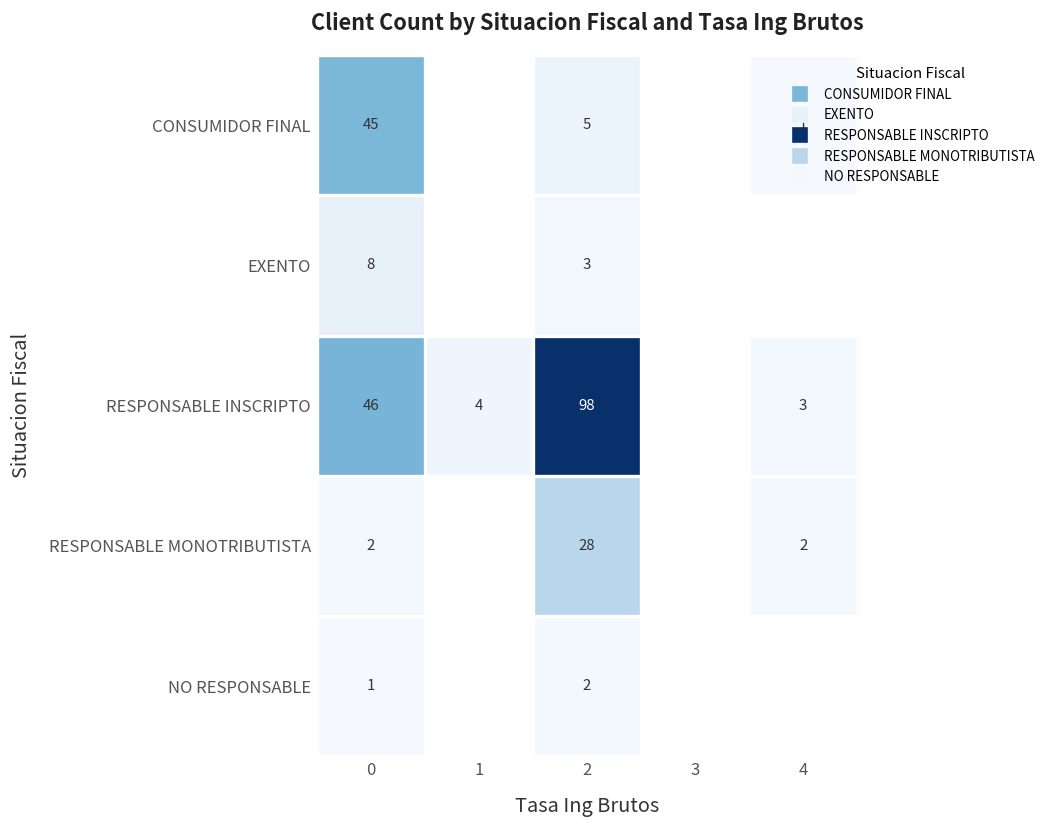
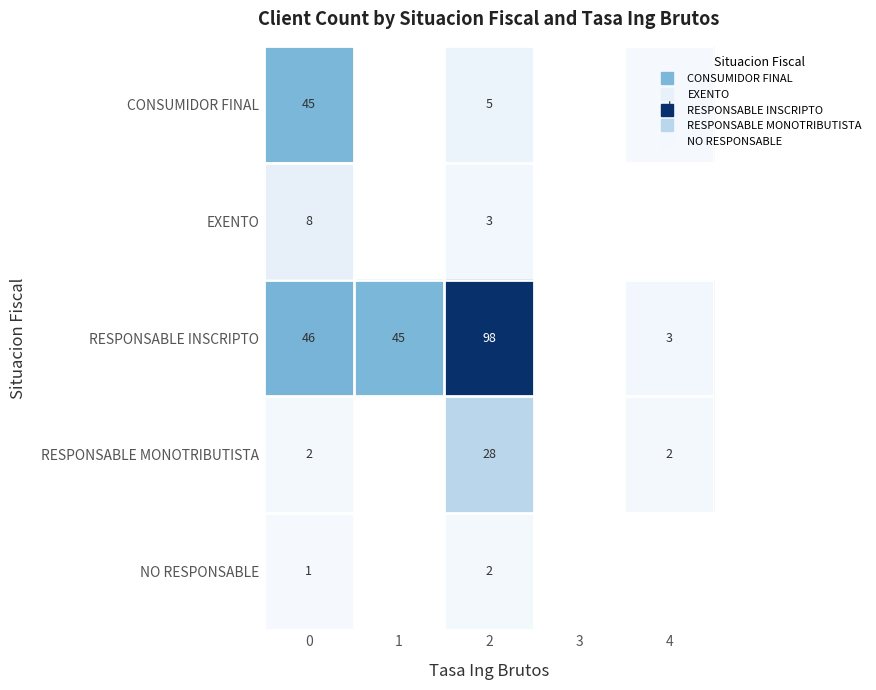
RESPONSABLE INSCRIPTO, 1: 4 -> 45
